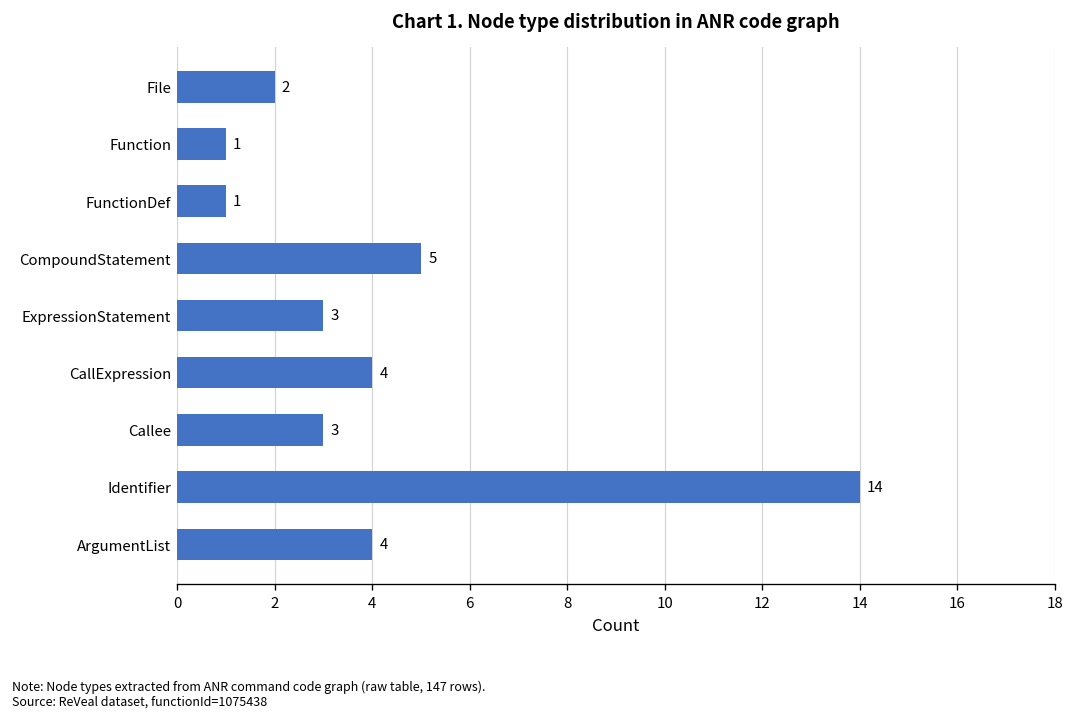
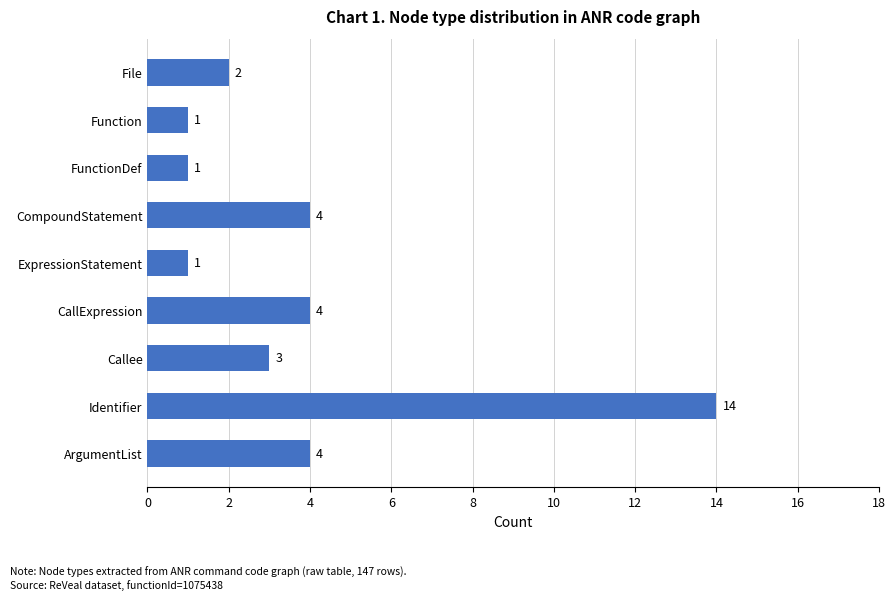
CompoundStatement: 5 -> 4
ExpressionStatement: 3 -> 1
